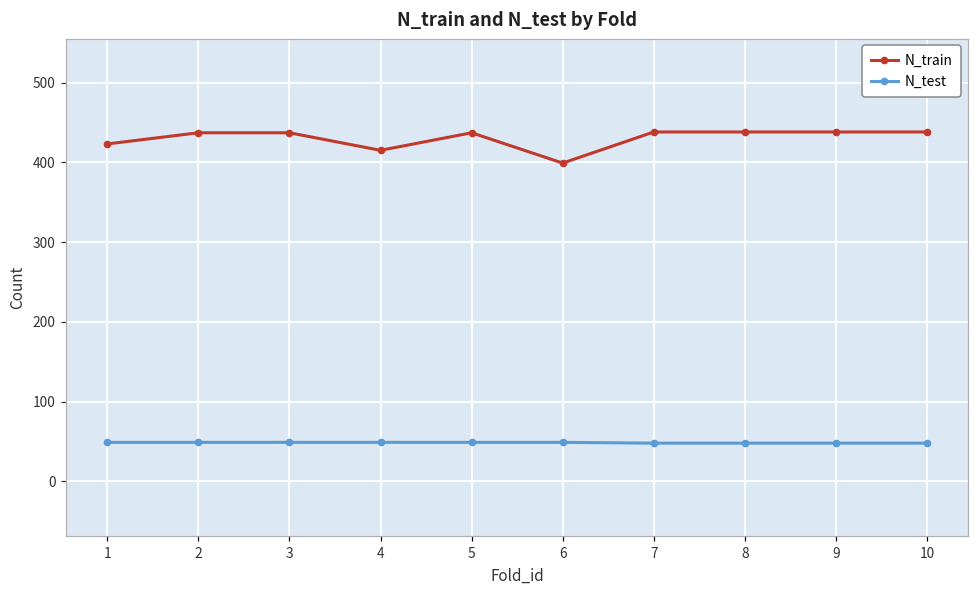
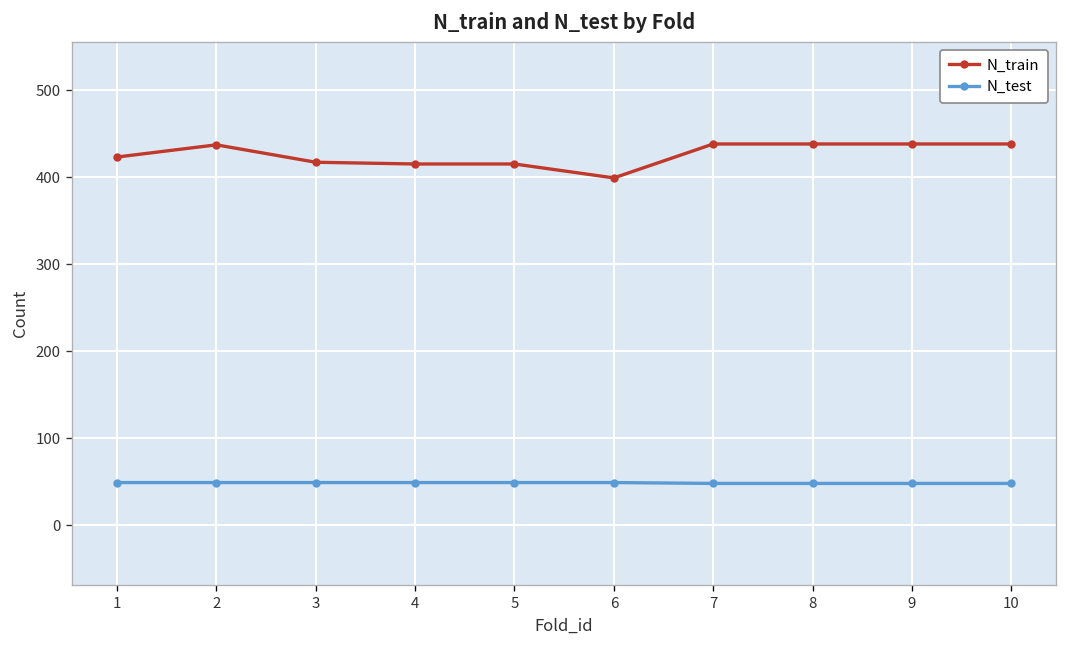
N_train, 3: 440 -> 420
N_train, 5: 440 -> 420
